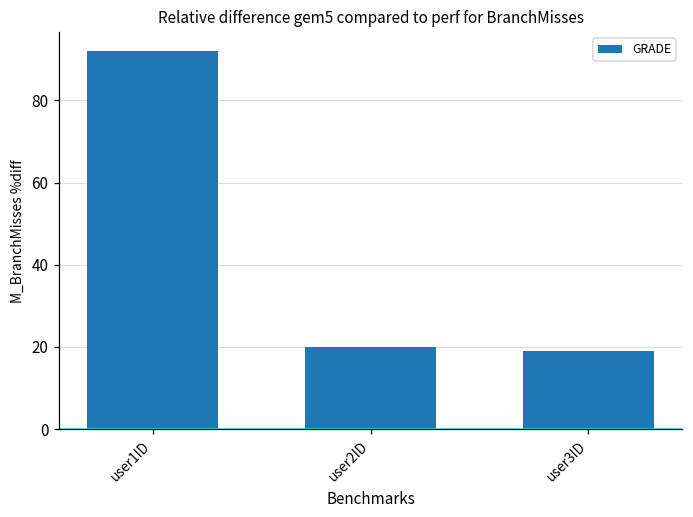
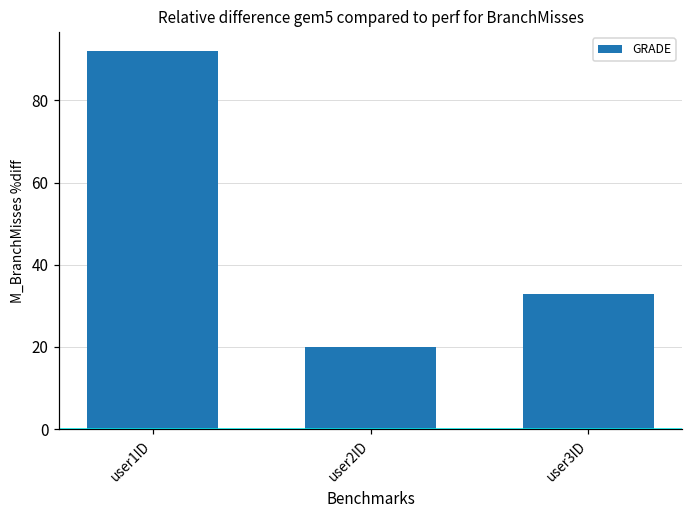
user3ID: 19 -> 33
